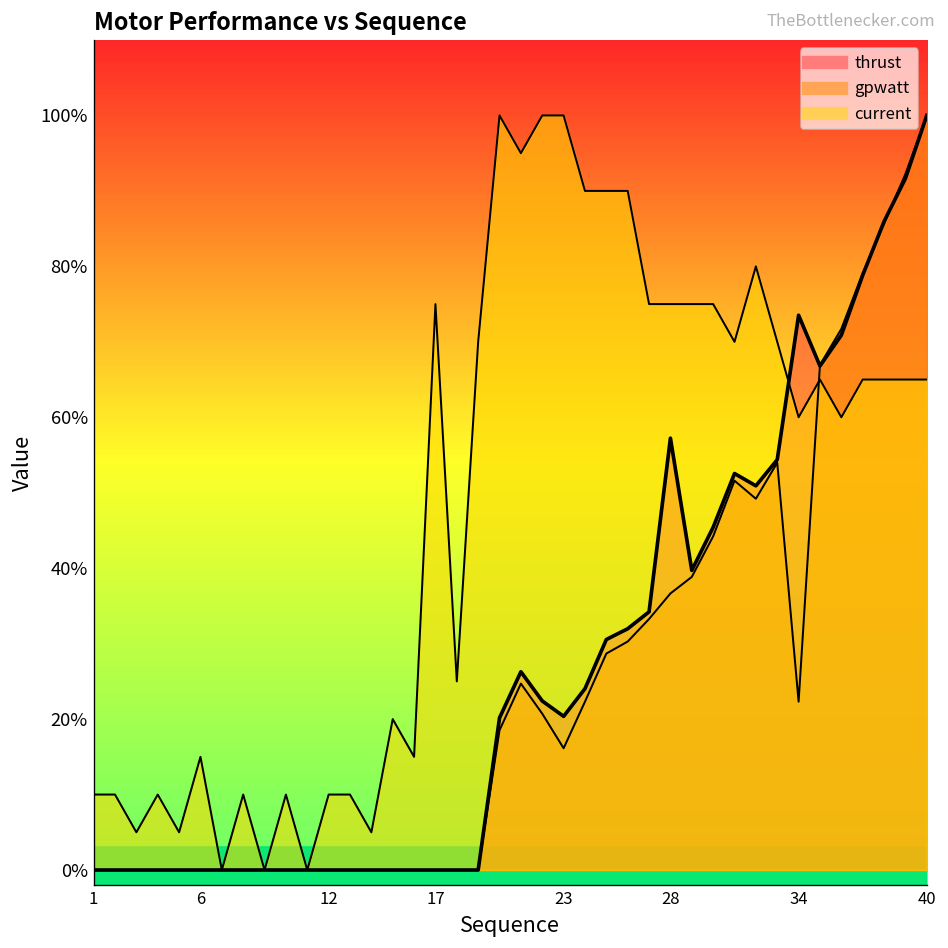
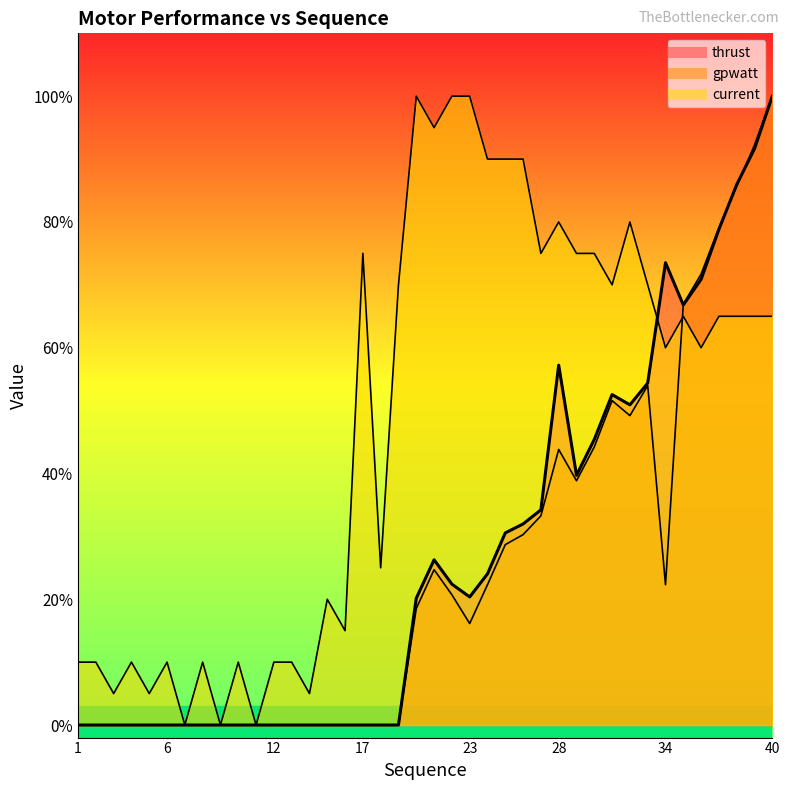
current, 6: 15% -> 10%
gpwatt, 28: 37% -> 44%
current, 28: 75% -> 80%
